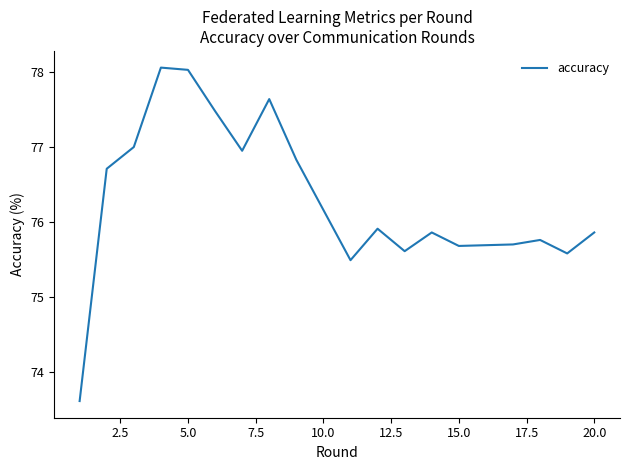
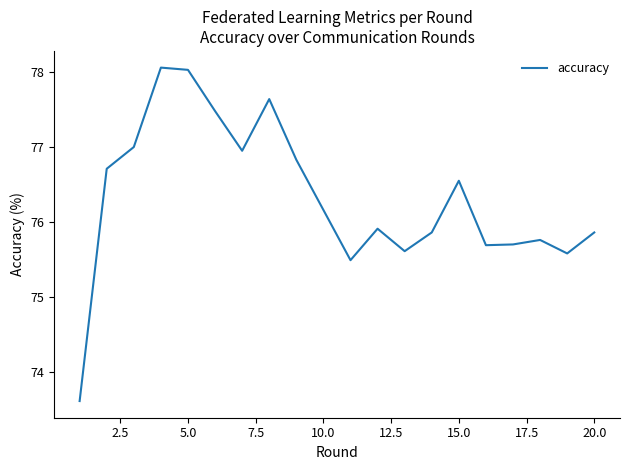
15.0: 75.7 -> 76.6
